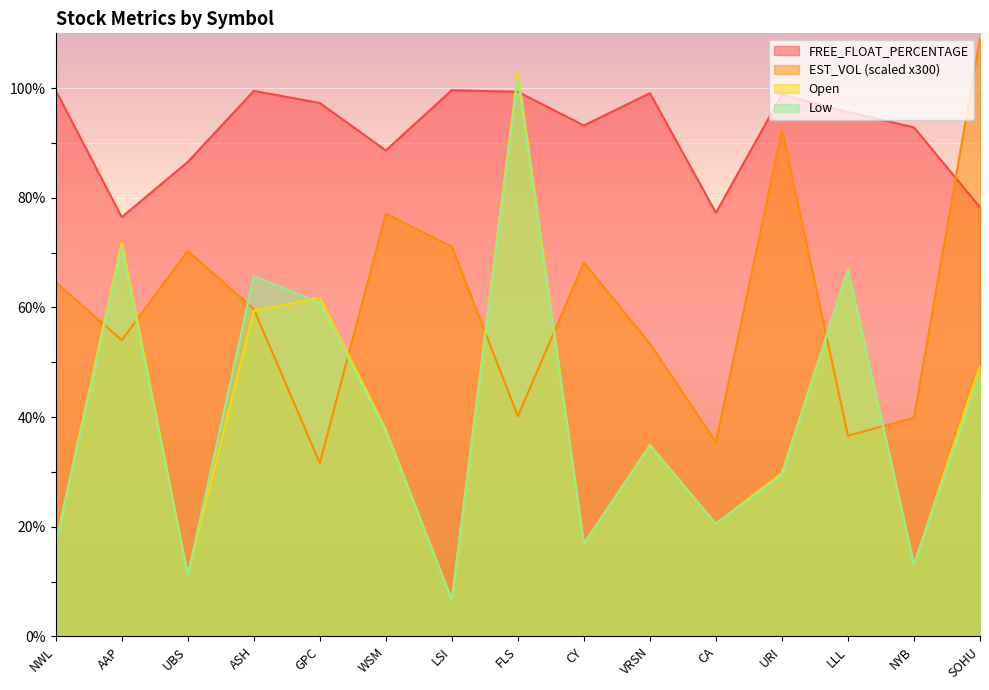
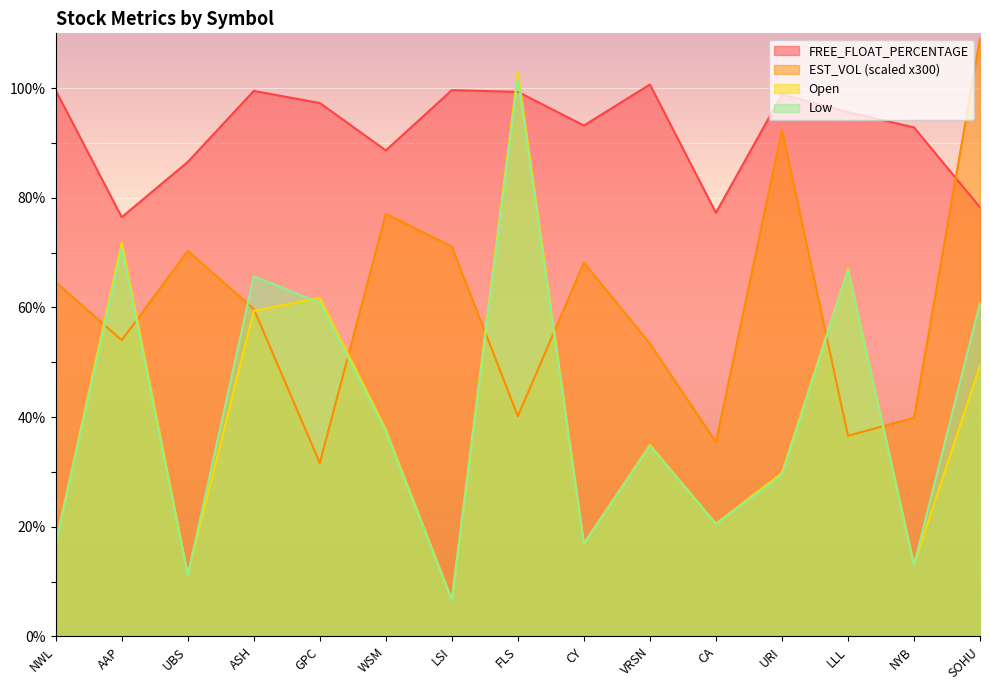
FREE_FLOAT_PERCENTAGE, VRSN: 99% -> 101%
Low, SOHU: 48% -> 61%
